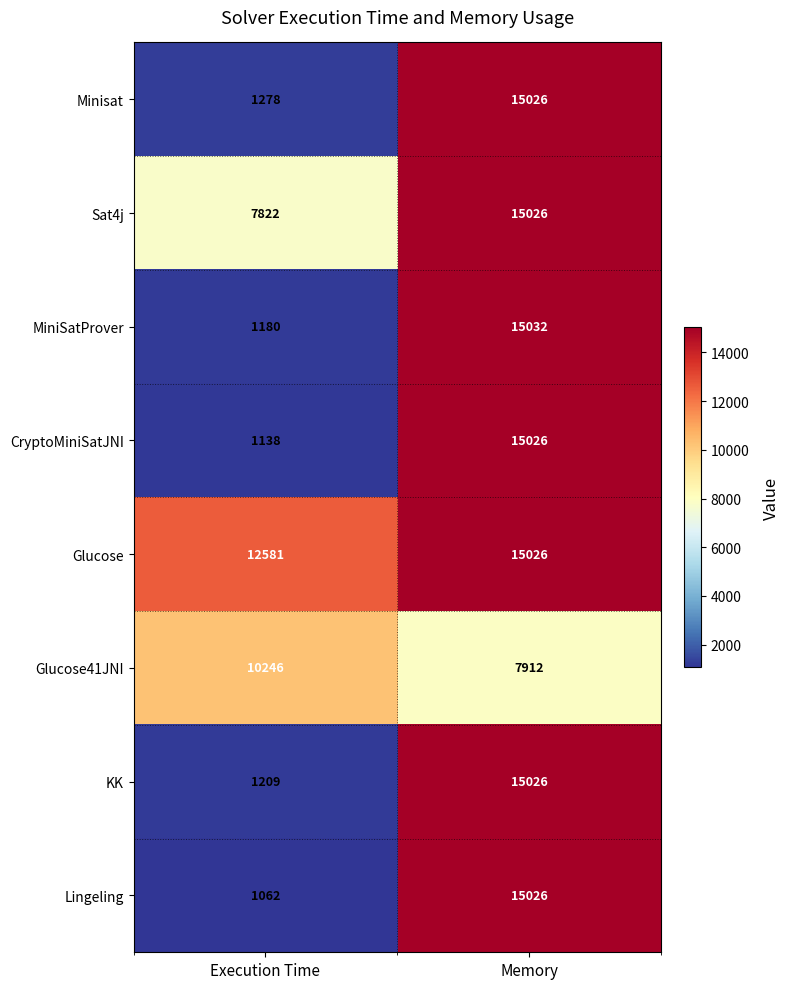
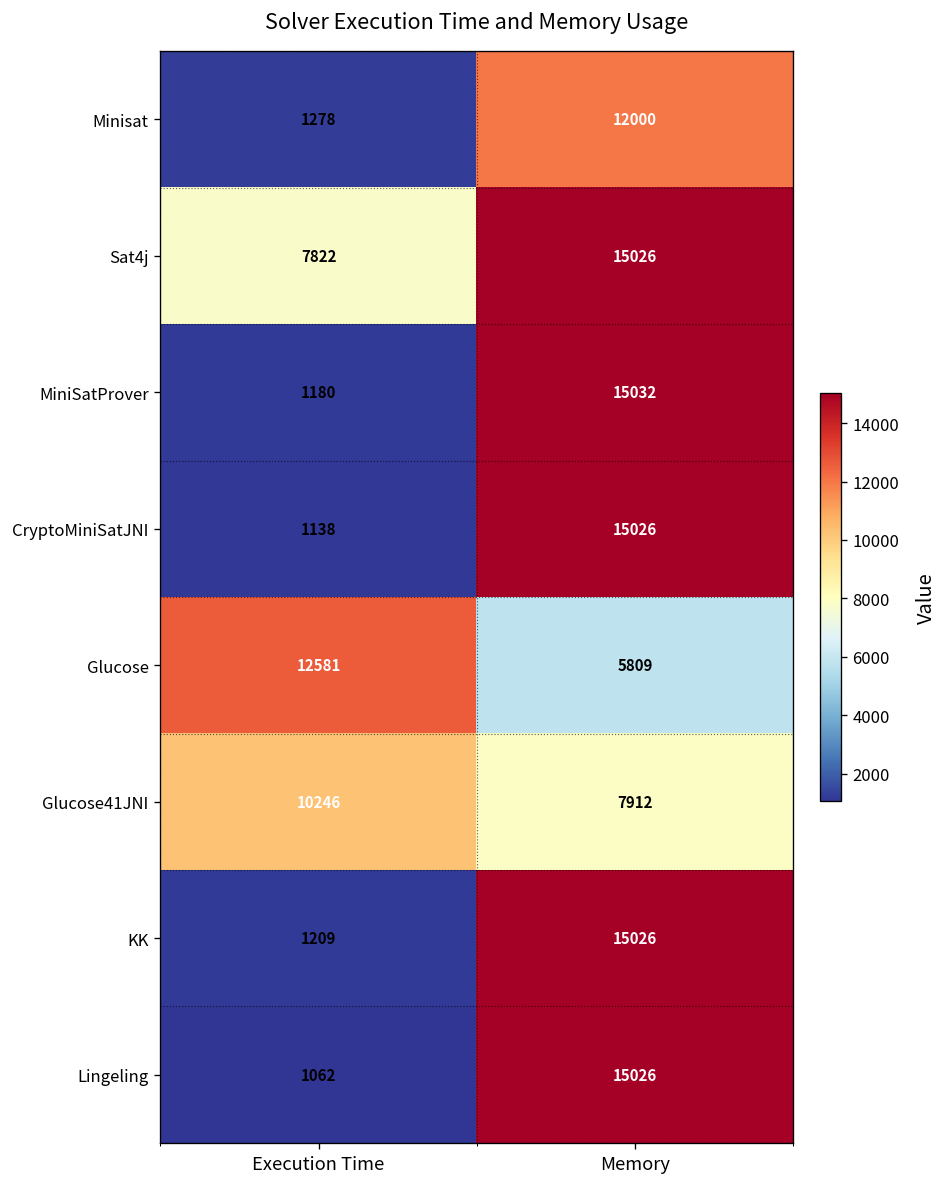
Minisat, Memory: 15026 -> 12000
Glucose, Memory: 15026 -> 5809
